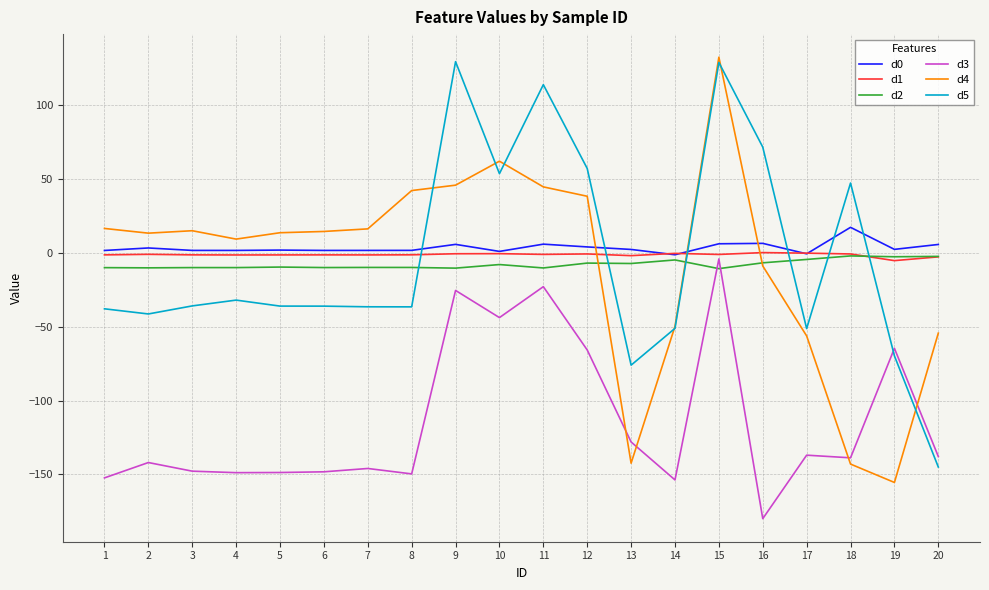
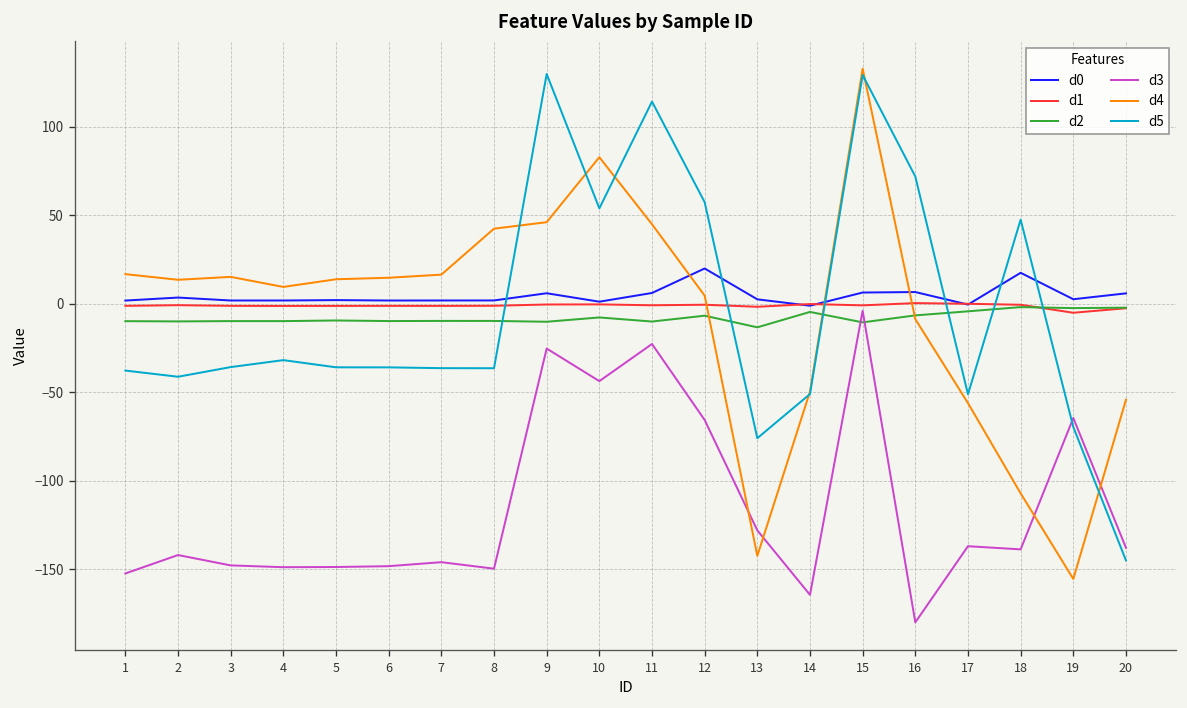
d4, 10: 62 -> 83
d0, 12: 4 -> 20
d4, 12: 38 -> 5
d2, 13: -7 -> -13
d3, 14: -154 -> -164
d4, 18: -143 -> -107
